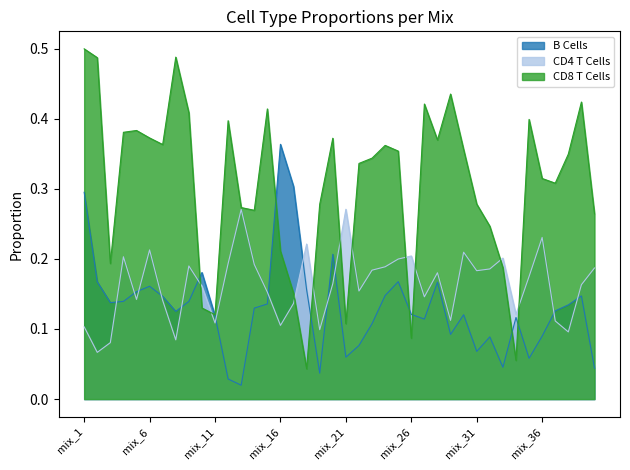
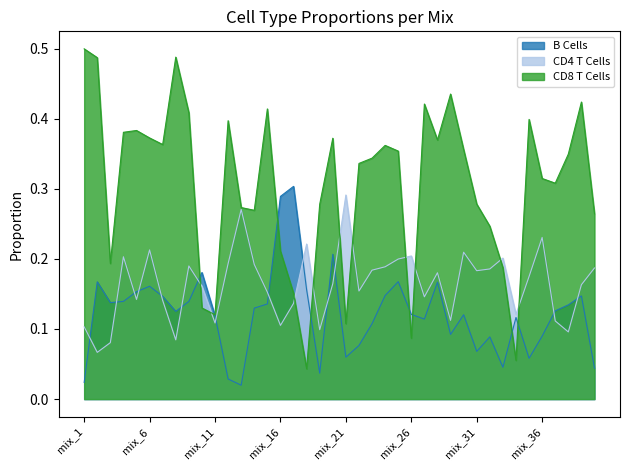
B Cells, mix_1: 0.29 -> 0.02
B Cells, mix_16: 0.36 -> 0.29
CD4 T Cells, mix_21: 0.27 -> 0.29
